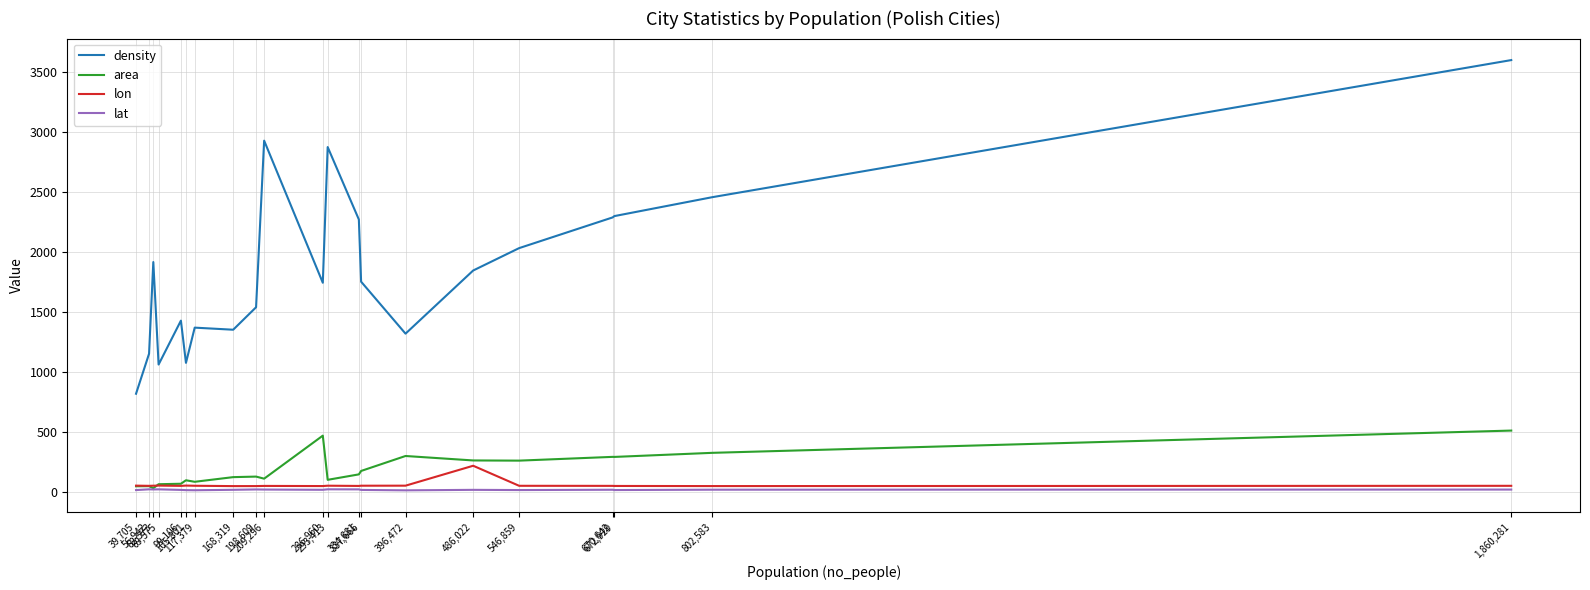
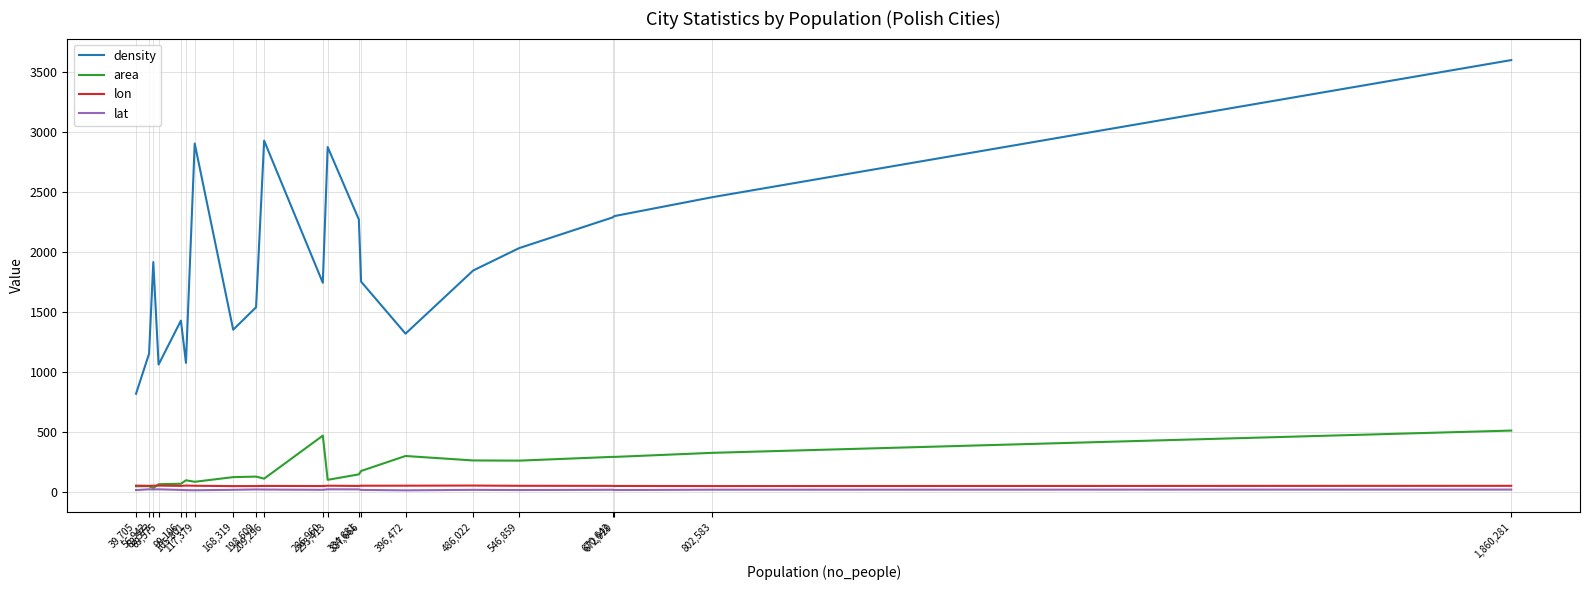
density, 117,379: 1370 -> 2900
lon, 486,022: 220 -> 50
